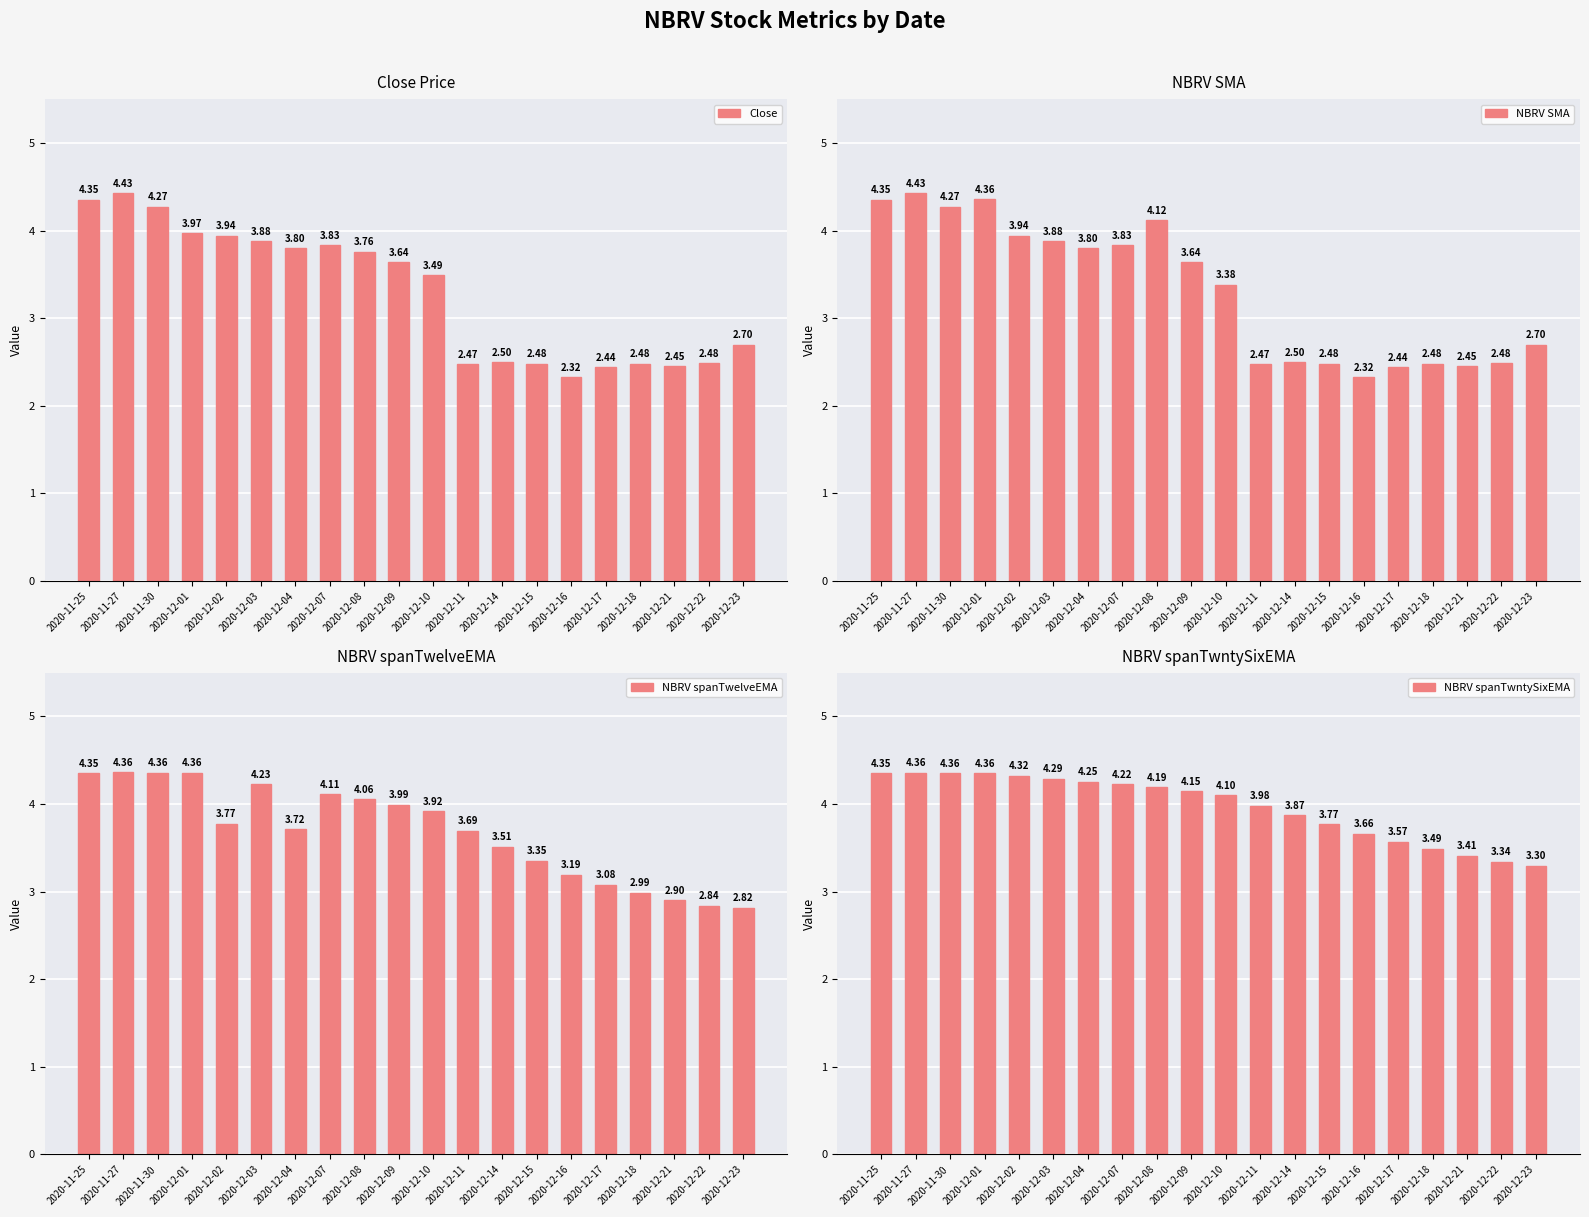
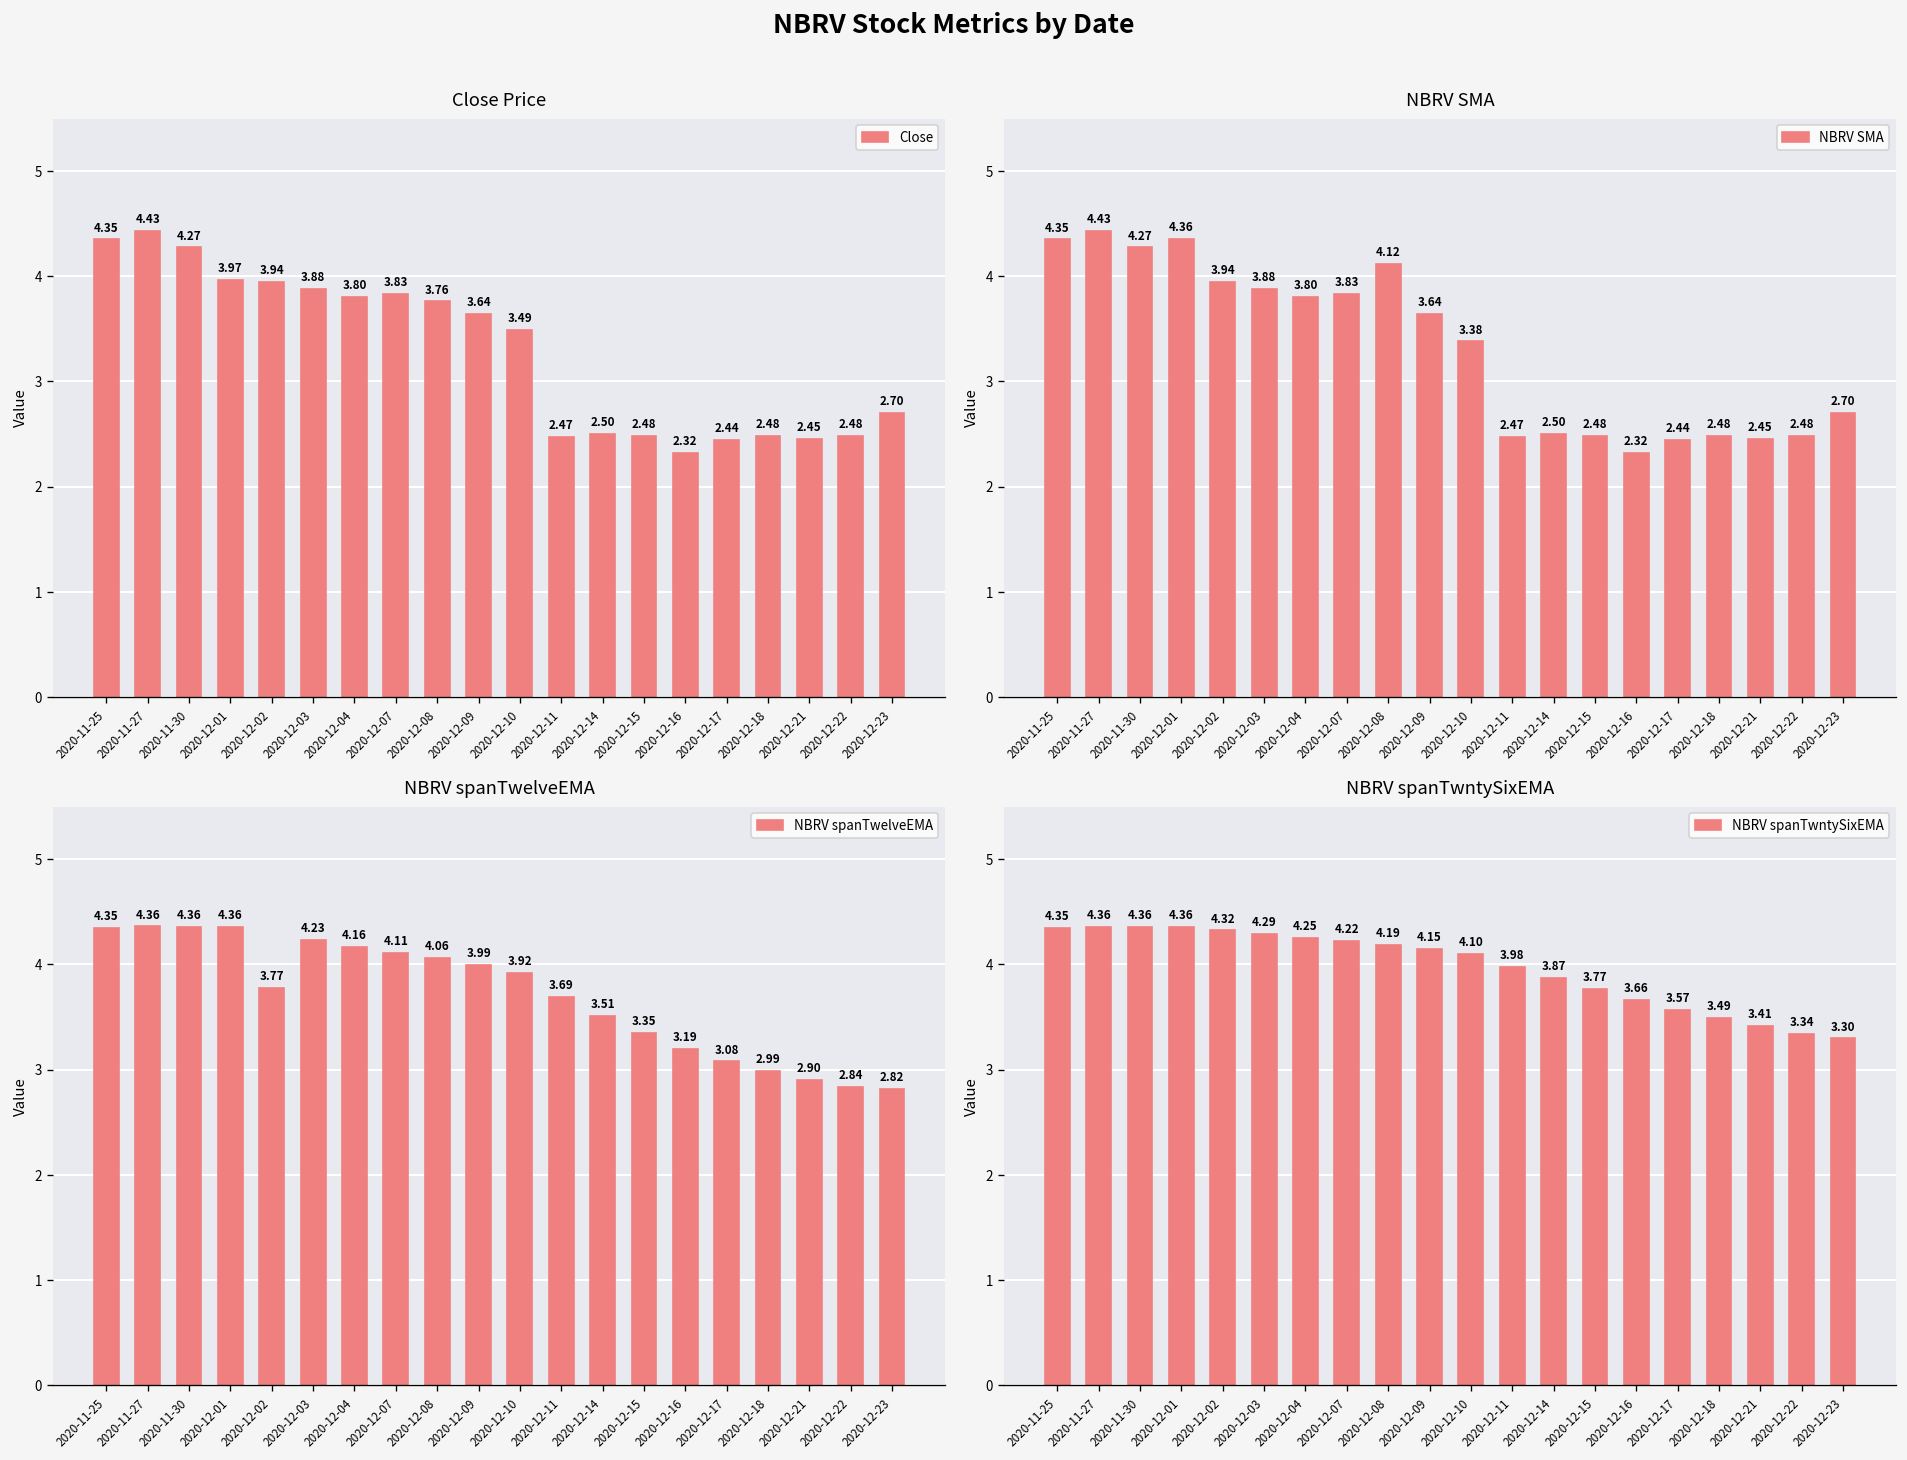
NBRV spanTwelveEMA, 2020-12-04: 3.72 -> 4.16
